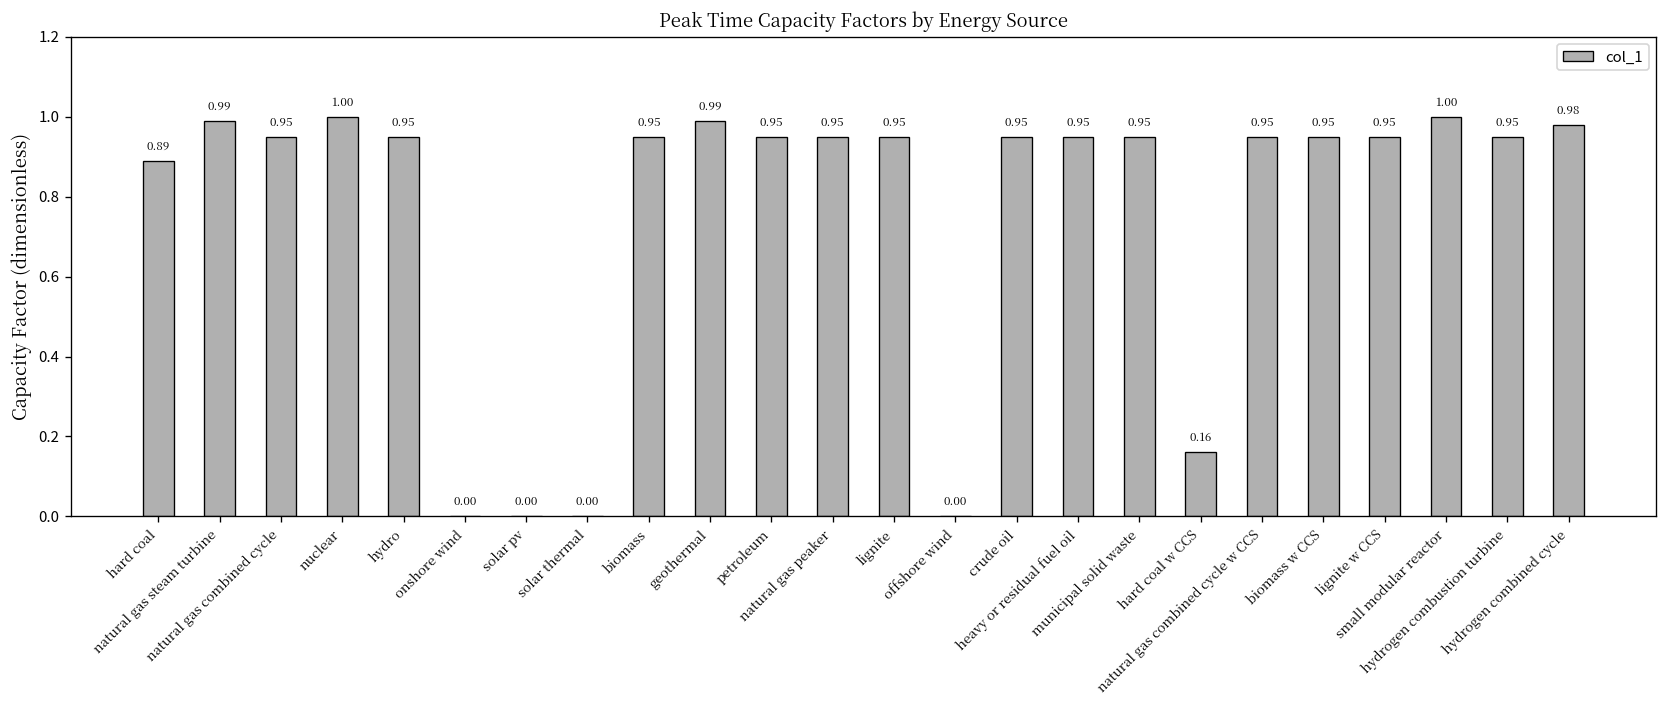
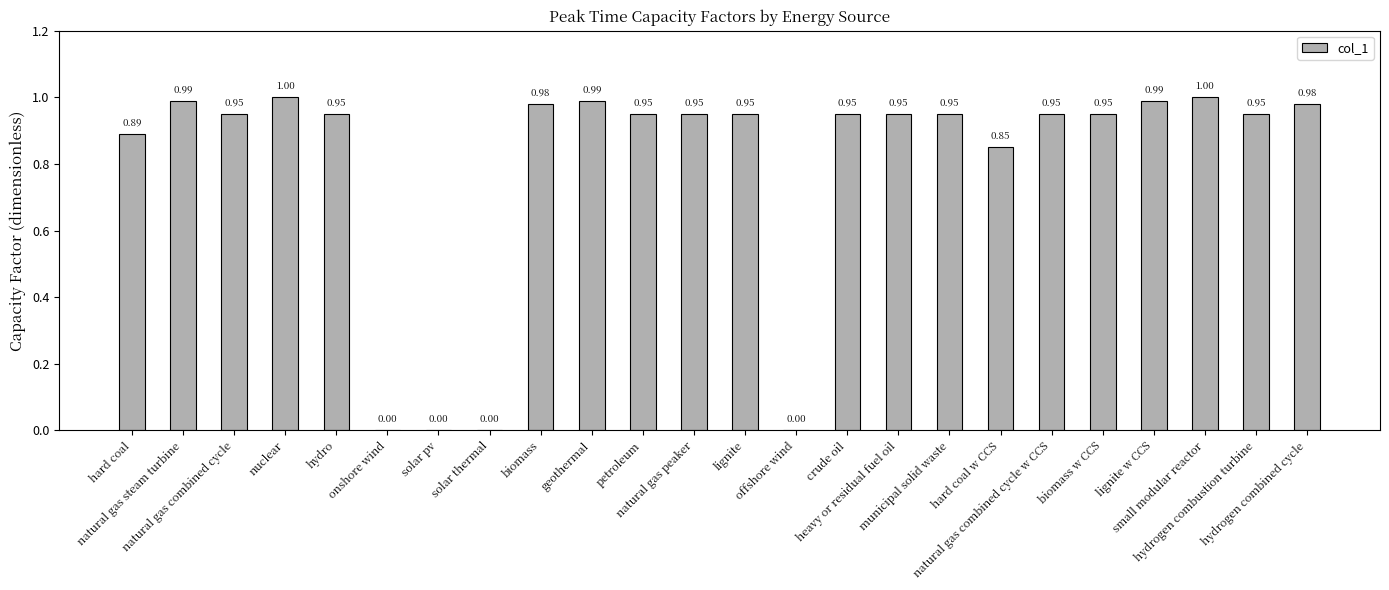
biomass: 0.95 -> 0.98
hard coal w CCS: 0.16 -> 0.85
lignite w CCS: 0.95 -> 0.99
